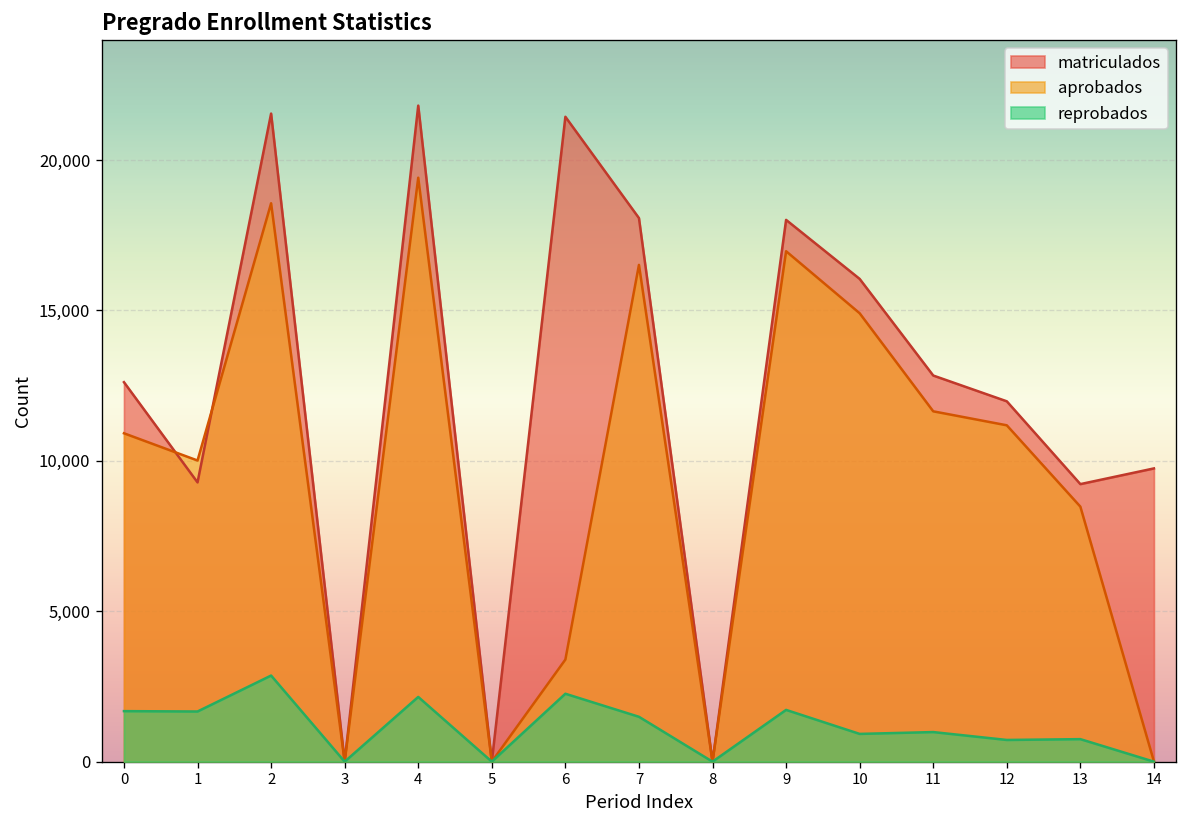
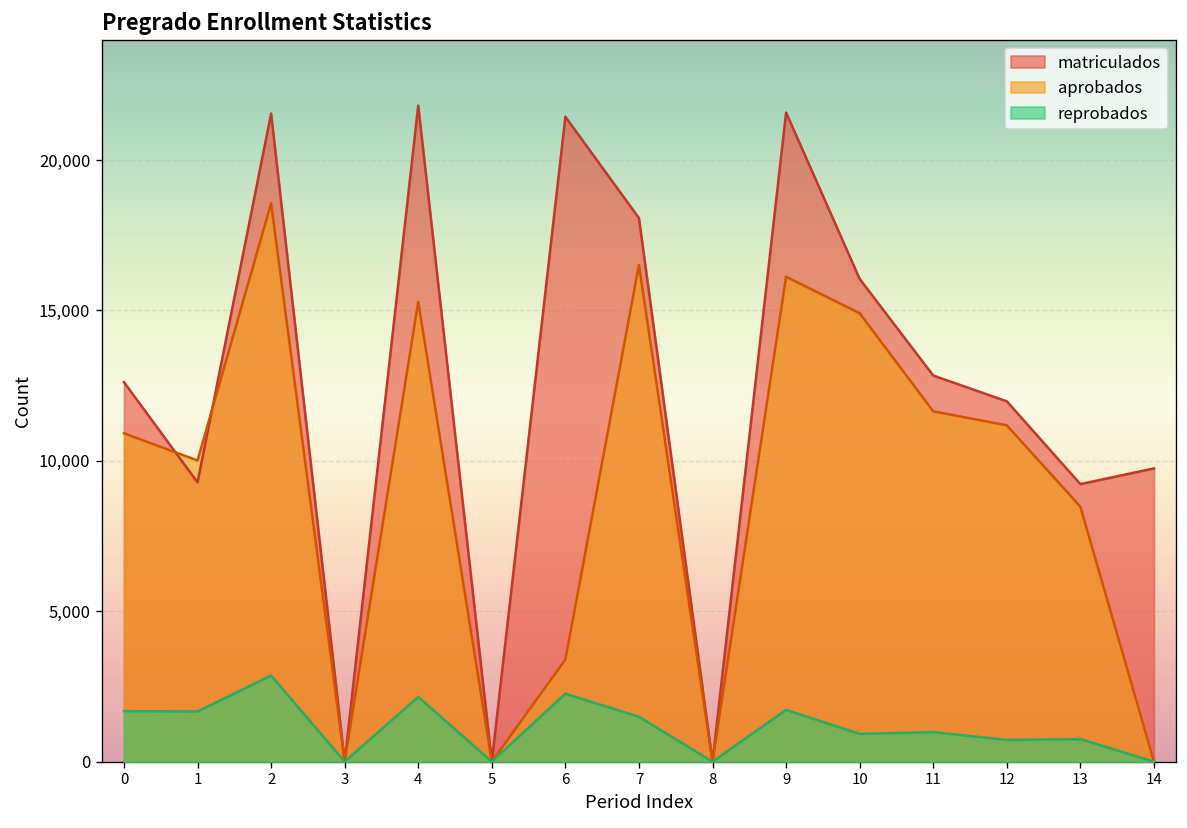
aprobados, 4: 19,400 -> 15,300
matriculados, 9: 18,000 -> 21,600
aprobados, 9: 17,000 -> 16,100
